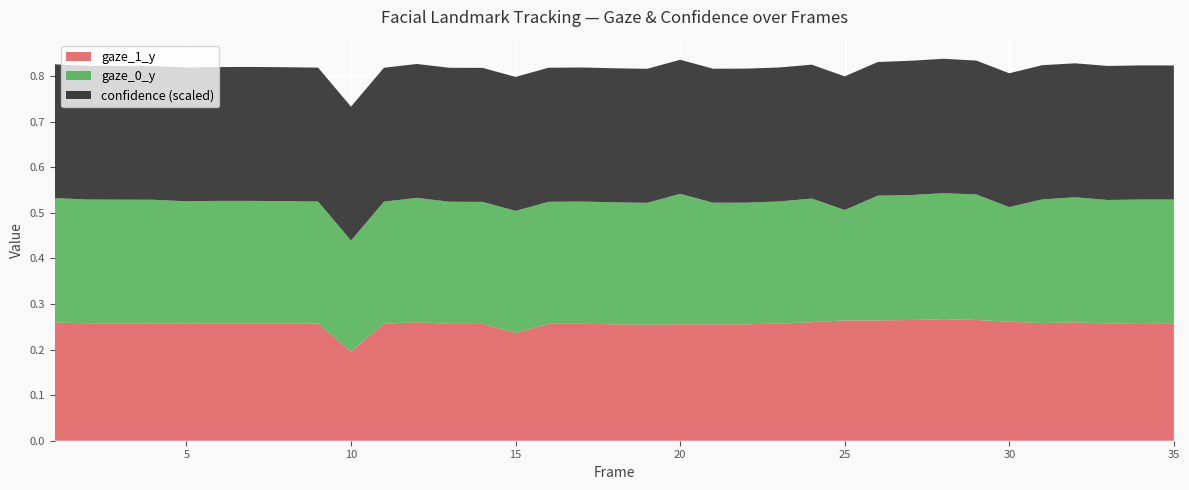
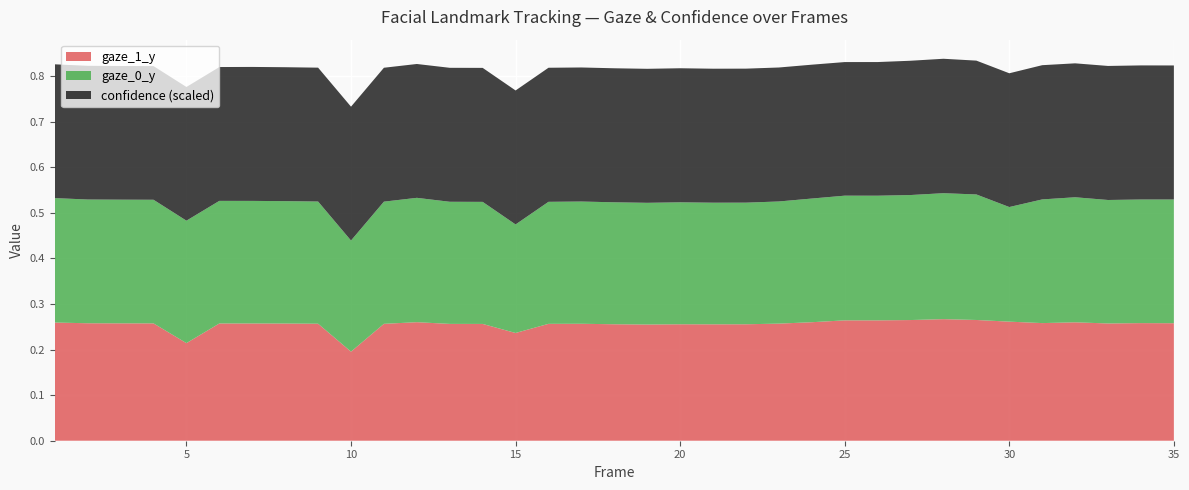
gaze_1_y, 5: 0.26 -> 0.21
gaze_0_y, 15: 0.27 -> 0.24
gaze_0_y, 20: 0.29 -> 0.27
gaze_0_y, 25: 0.24 -> 0.27
